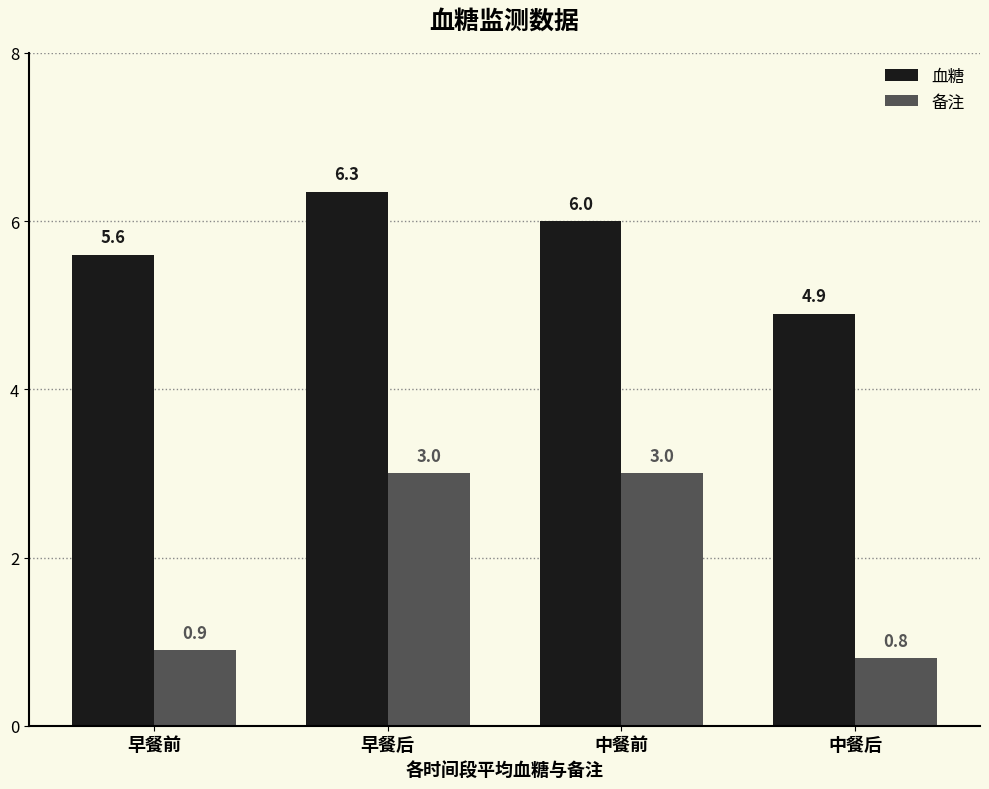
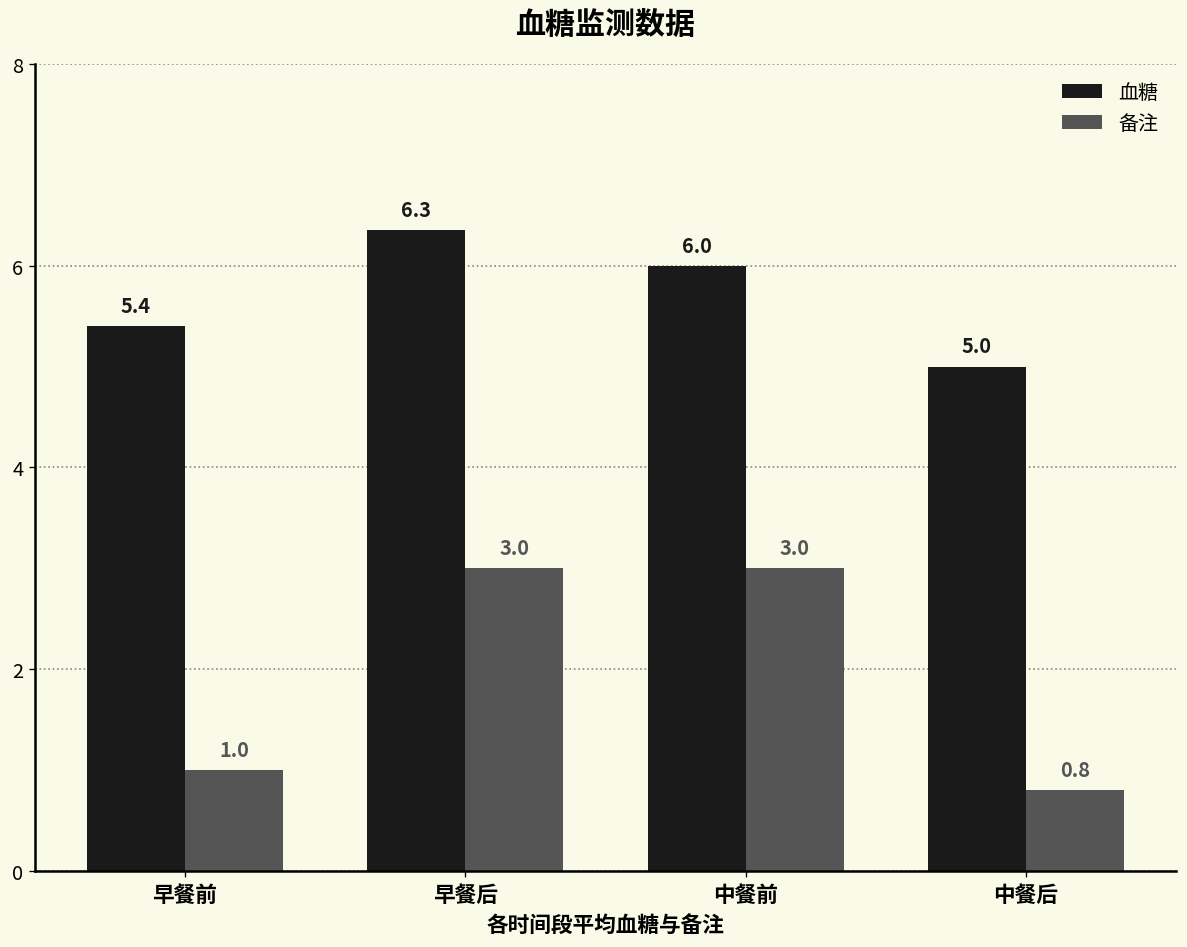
血糖, 早餐前: 5.6 -> 5.4
备注, 早餐前: 0.9 -> 1.0
血糖, 中餐后: 4.9 -> 5.0
